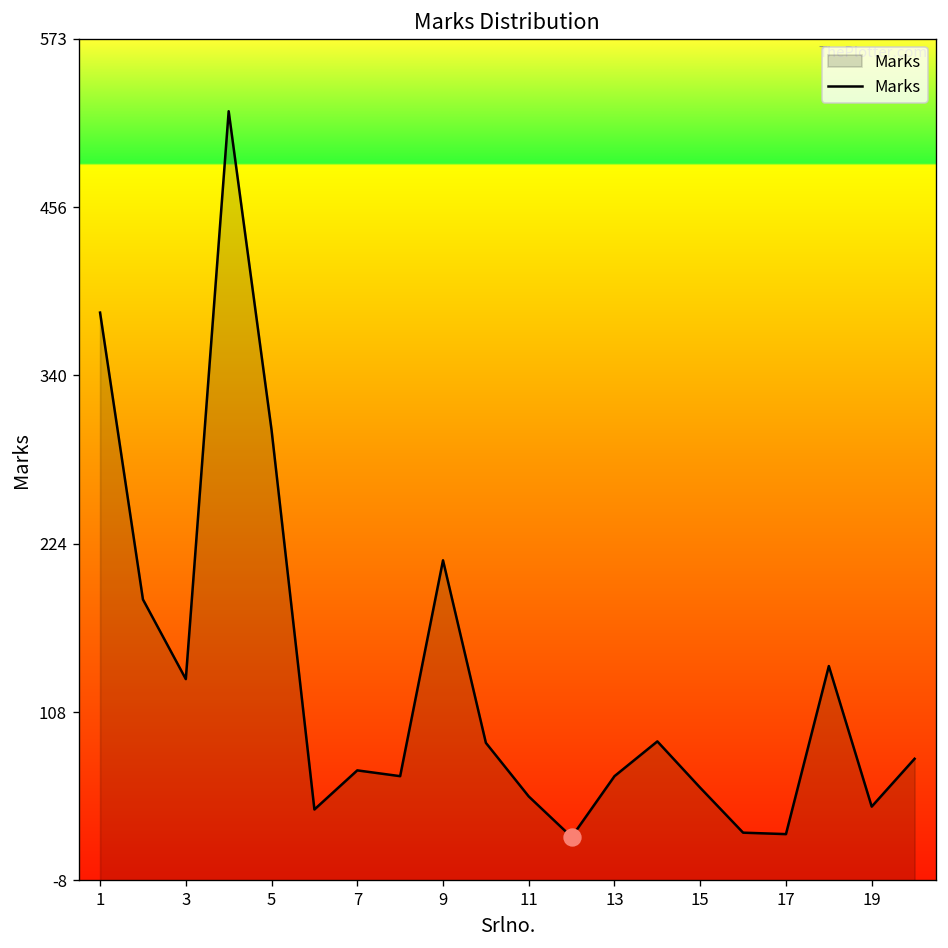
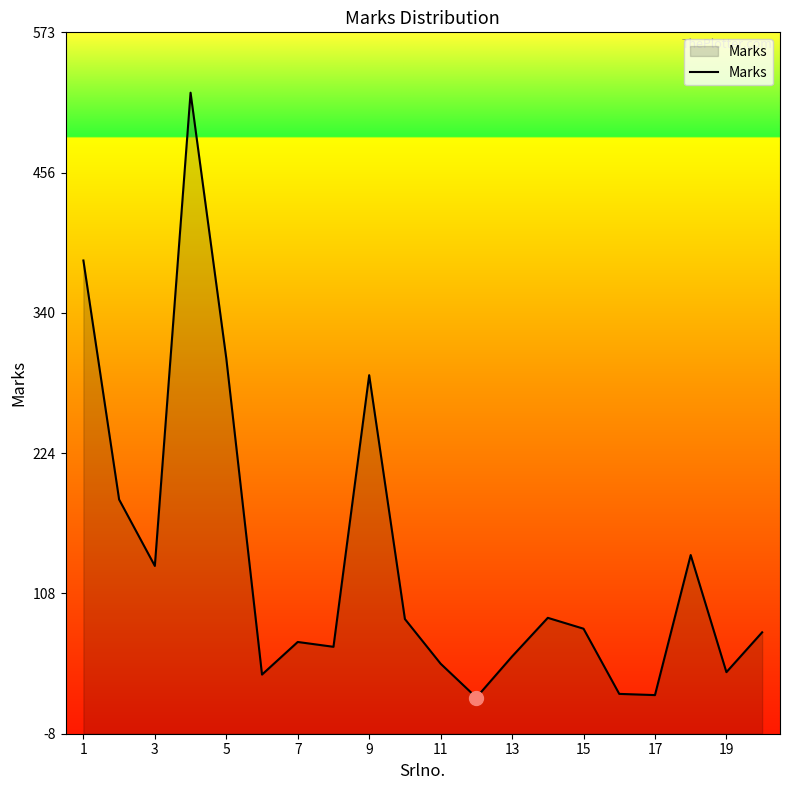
Marks, 9: 213 -> 289
Marks, 13: 64 -> 56
Marks, 15: 56 -> 79
